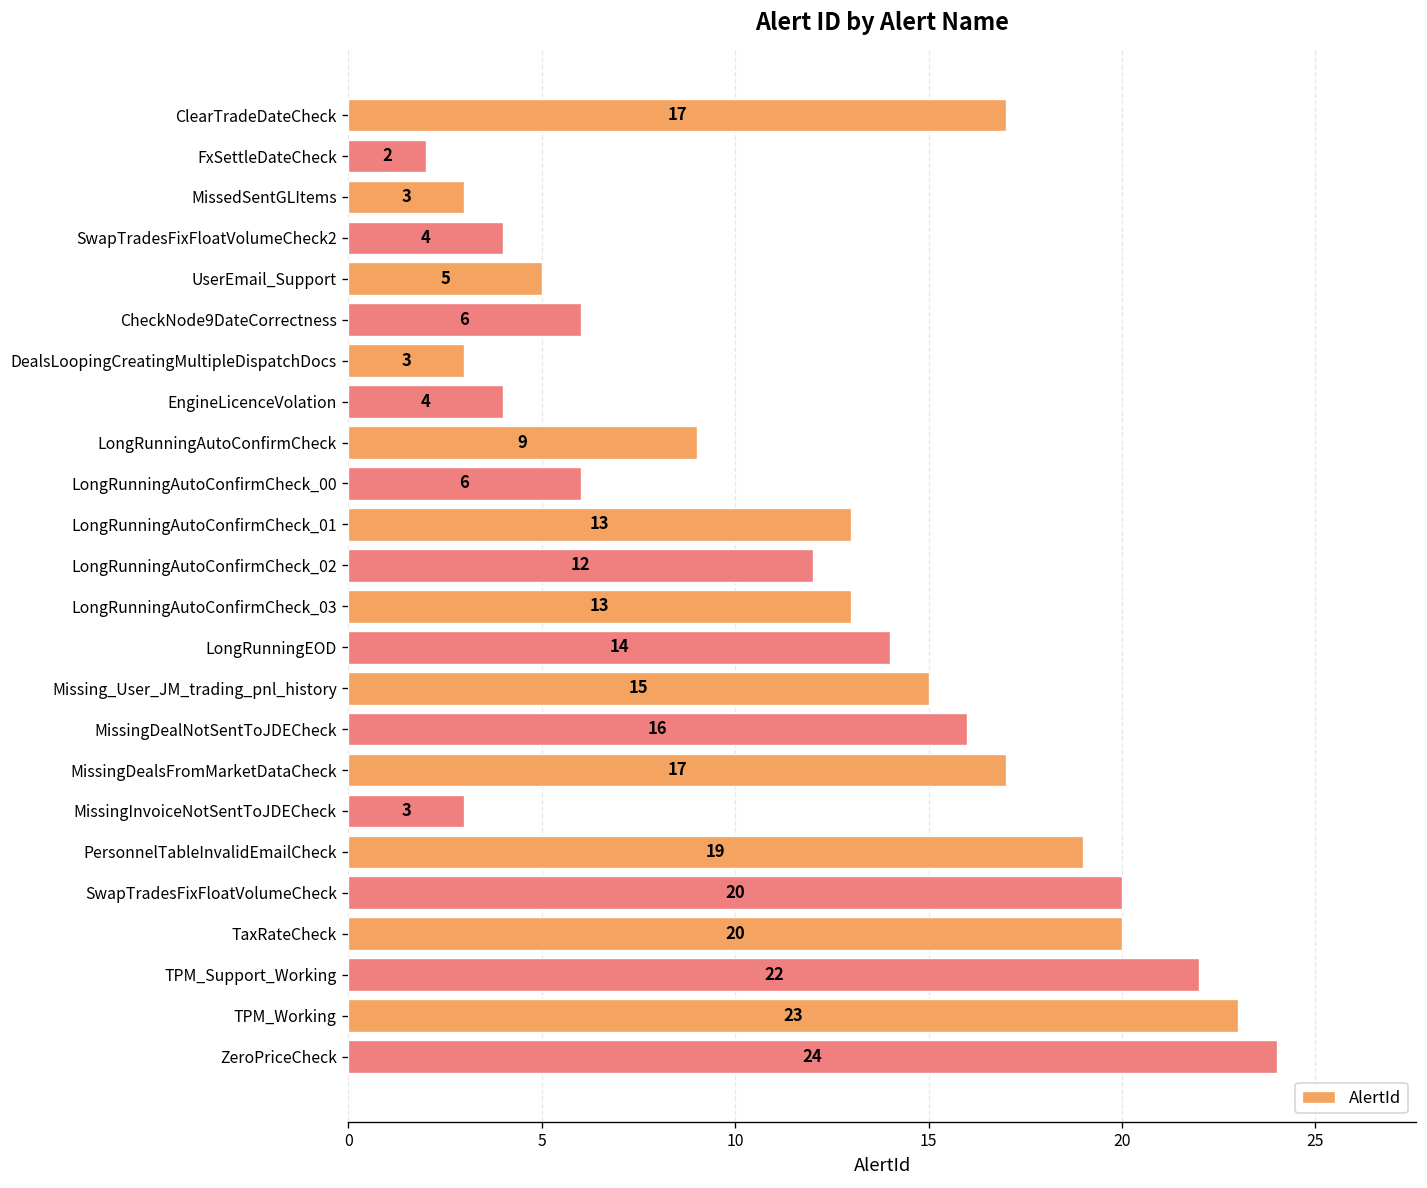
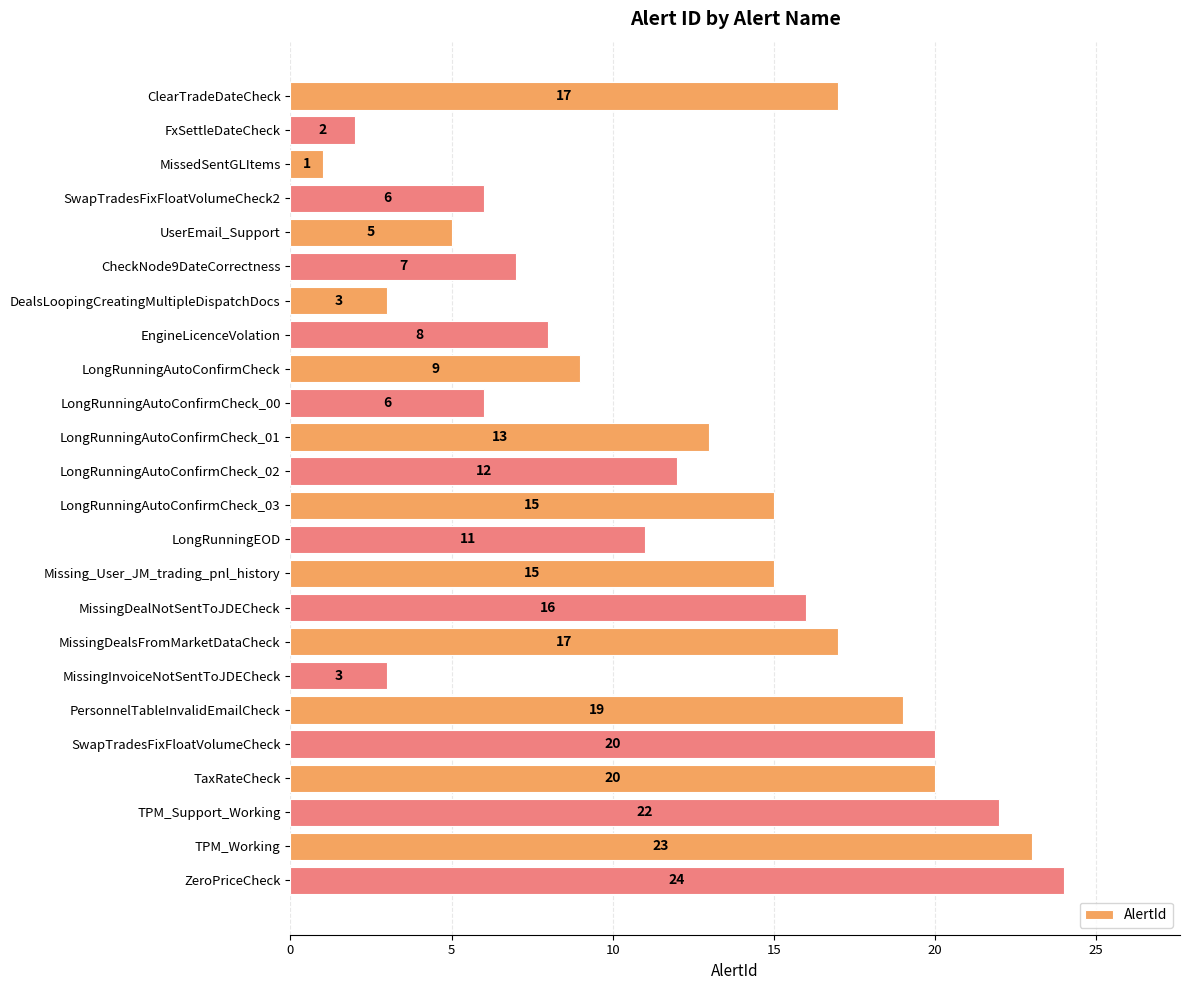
MissedSentGLItems: 3 -> 1
SwapTradesFixFloatVolumeCheck2: 4 -> 6
CheckNode9DateCorrectness: 6 -> 7
EngineLicenceVolation: 4 -> 8
LongRunningAutoConfirmCheck_03: 13 -> 15
LongRunningEOD: 14 -> 11
